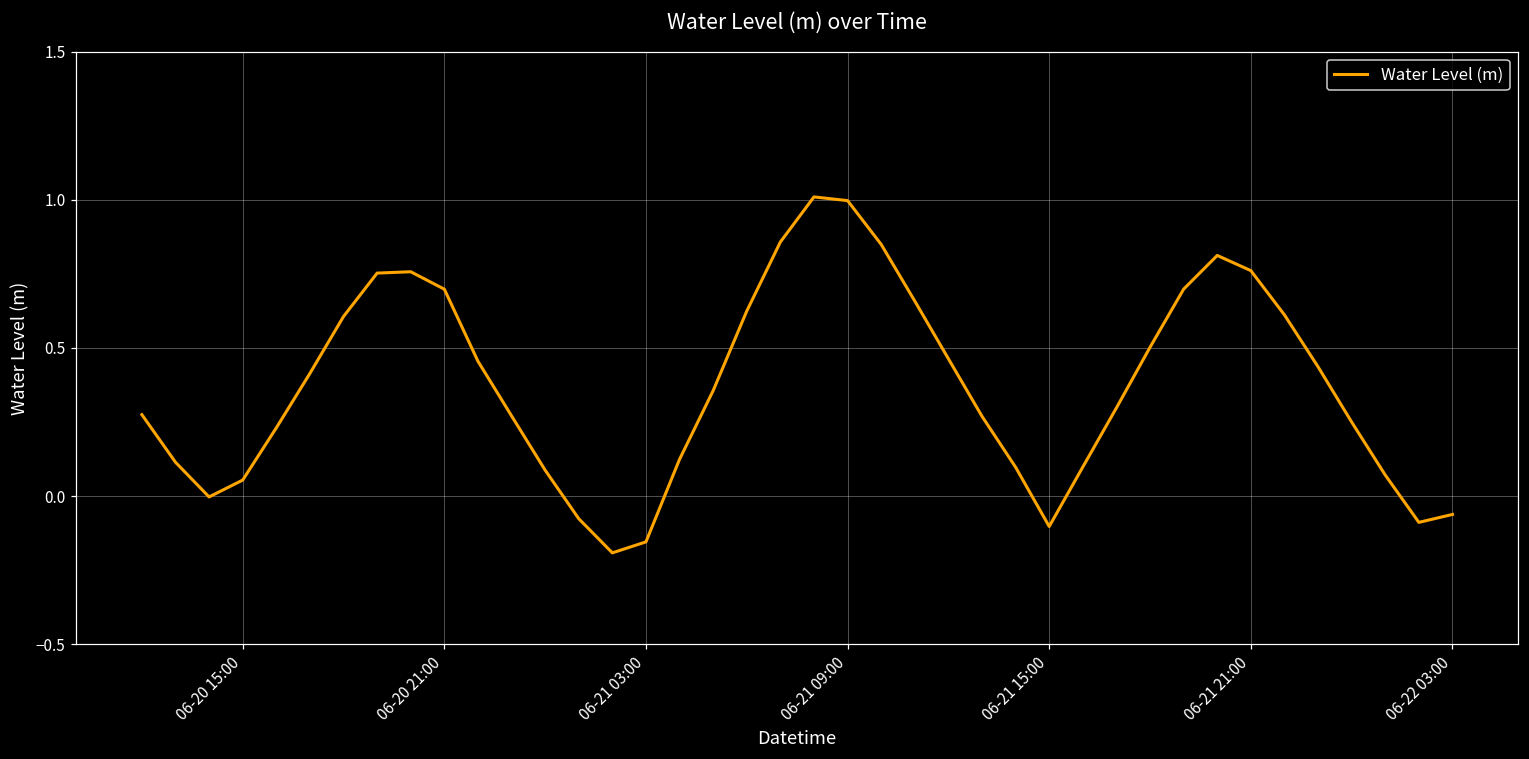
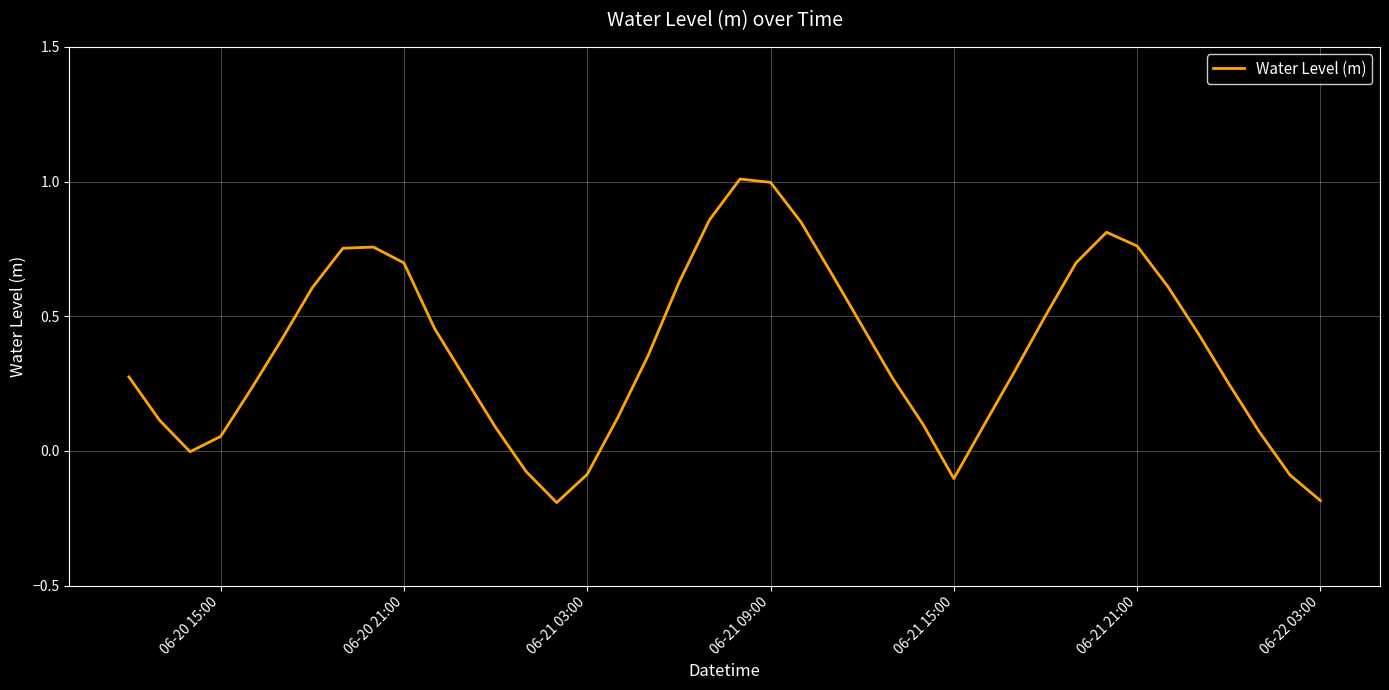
06-21 03:00: -0.15 -> -0.09
06-22 03:00: -0.06 -> -0.18
